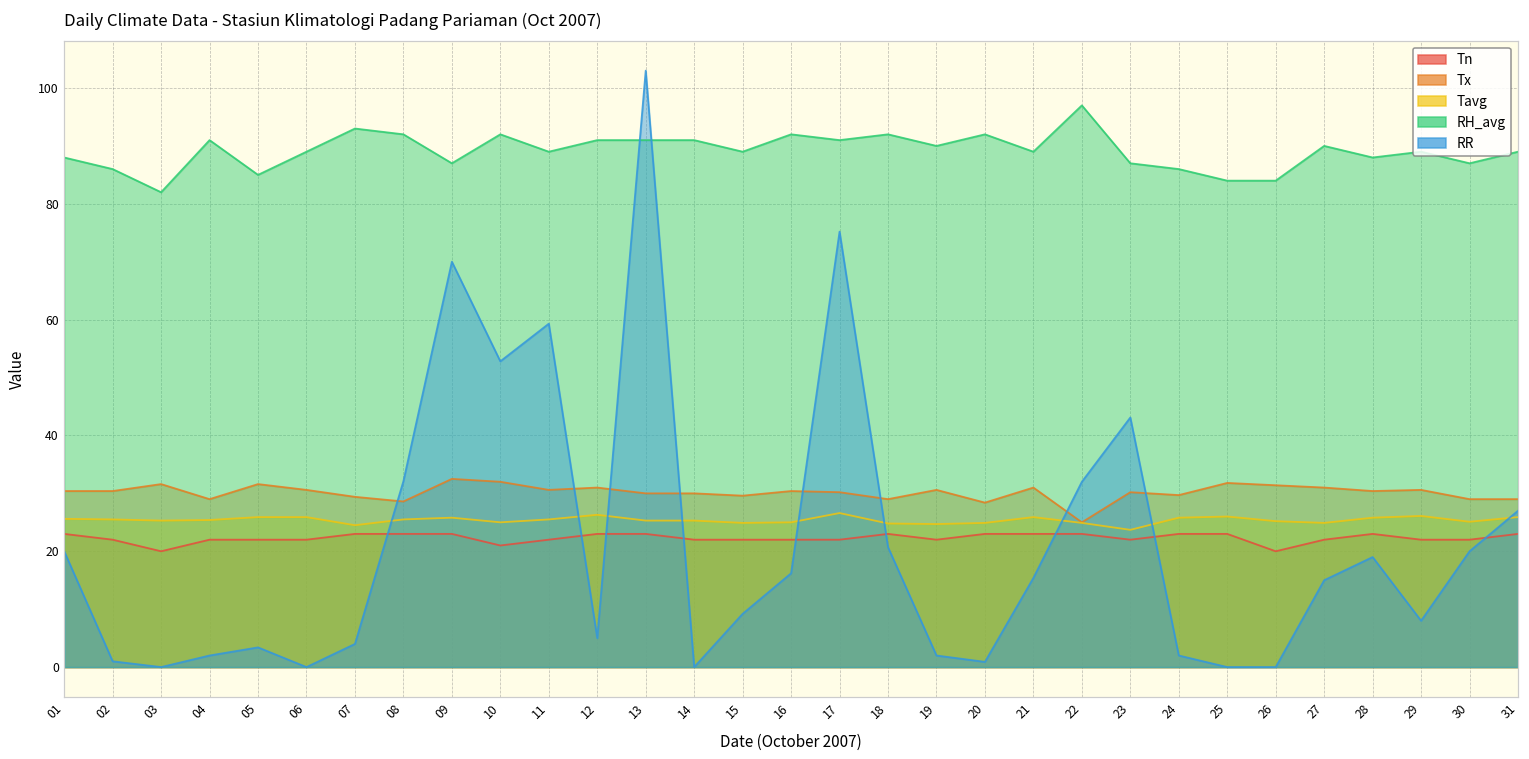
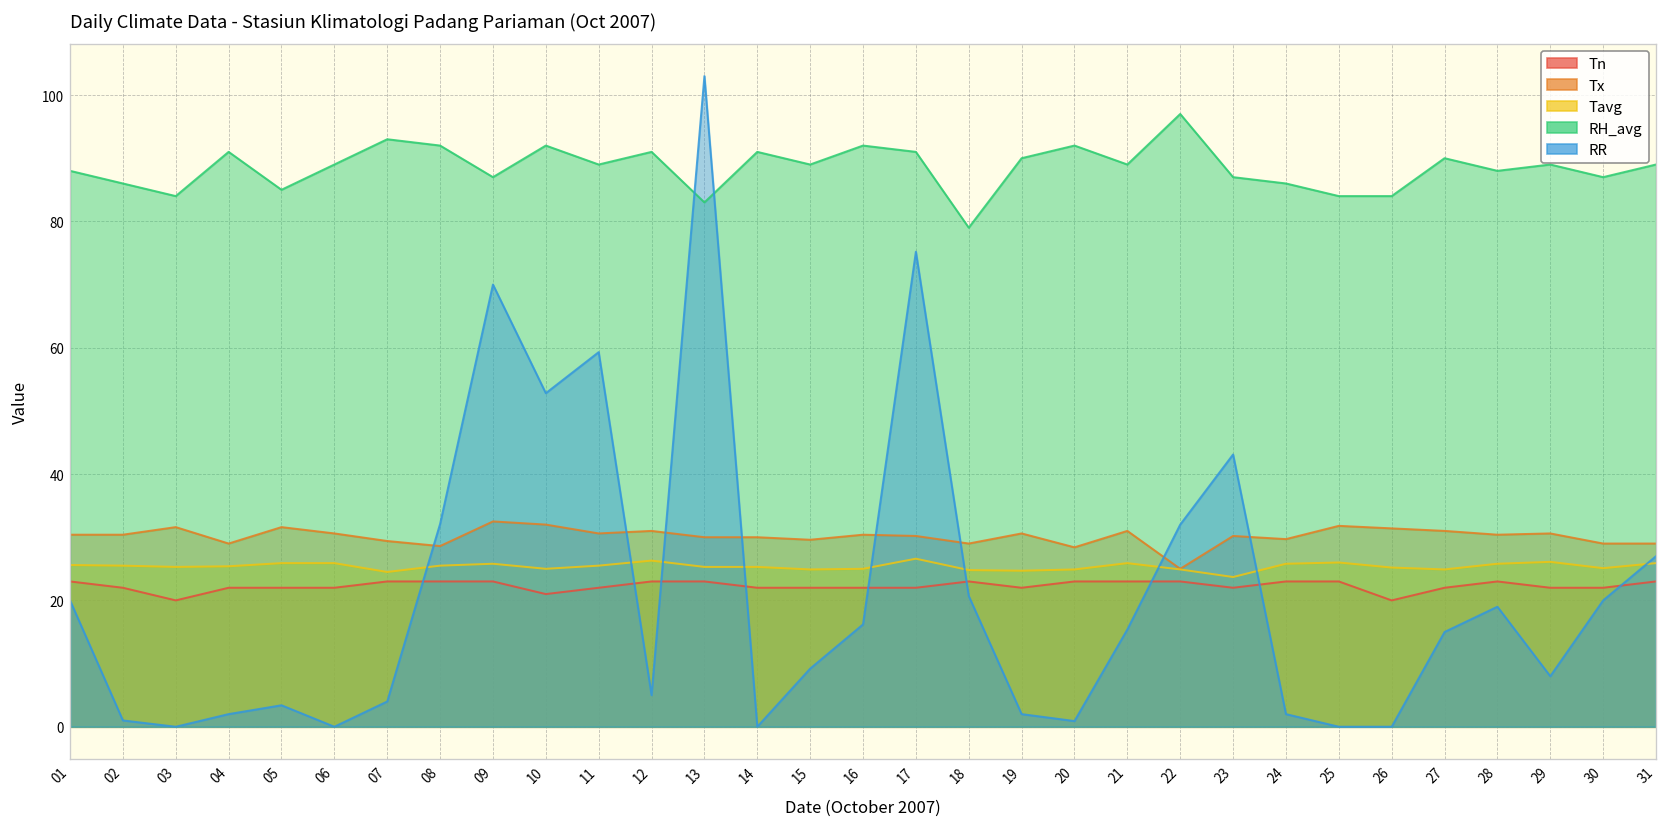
RH_avg, 03: 82 -> 84
RH_avg, 13: 91 -> 83
RH_avg, 18: 92 -> 79
